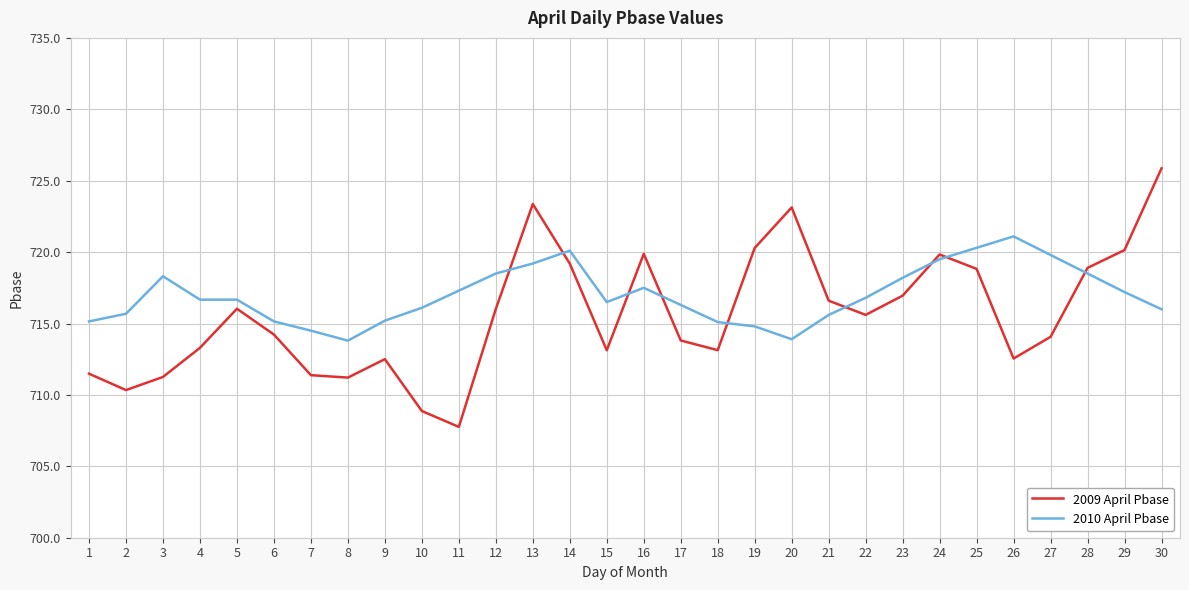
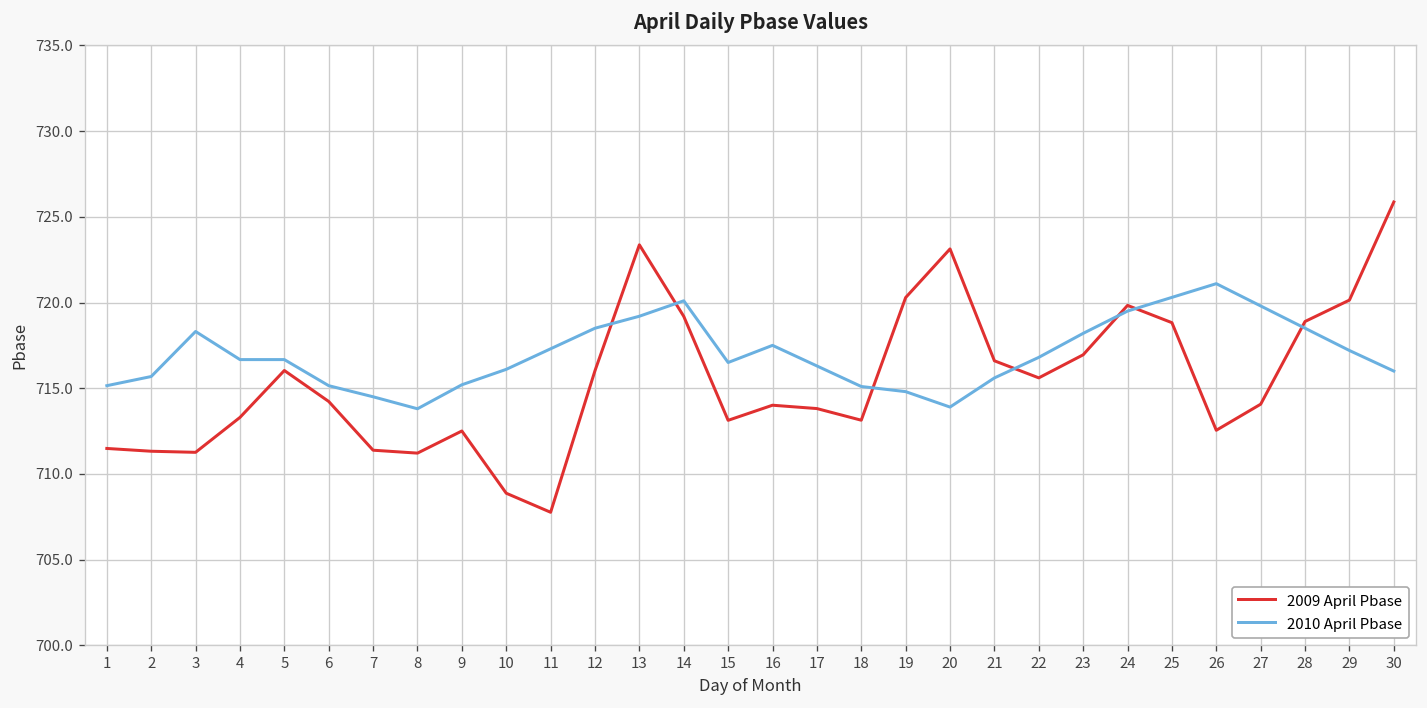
2009 April Pbase, 2: 710.3 -> 711.3
2009 April Pbase, 16: 719.9 -> 714.0
